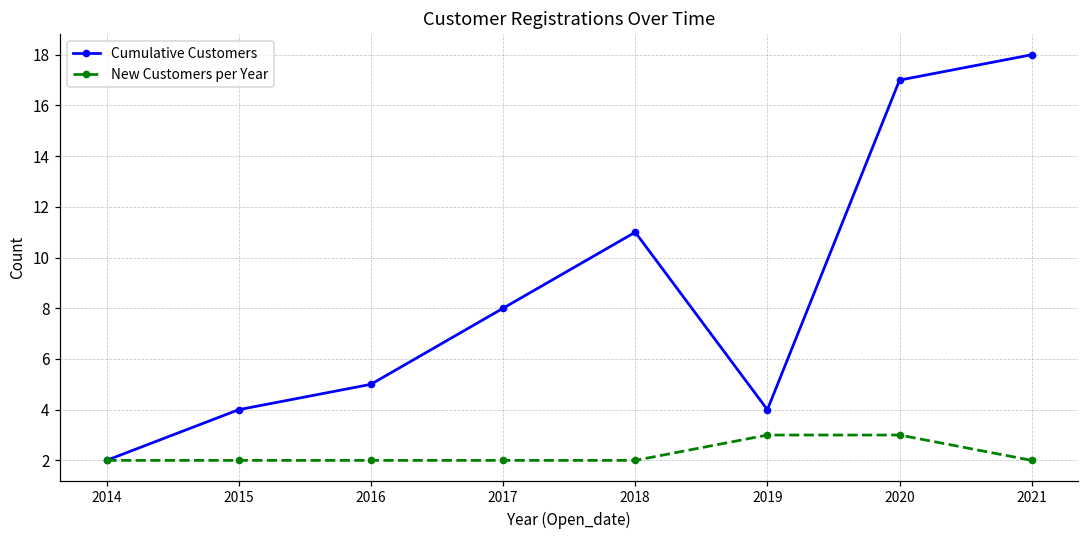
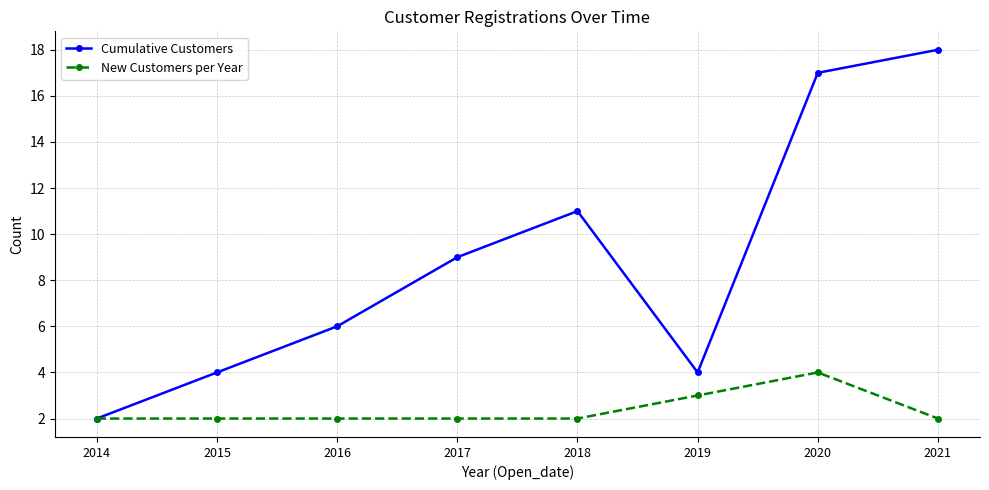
Cumulative Customers, 2016: 5 -> 6
Cumulative Customers, 2017: 8 -> 9
New Customers per Year, 2020: 3 -> 4
